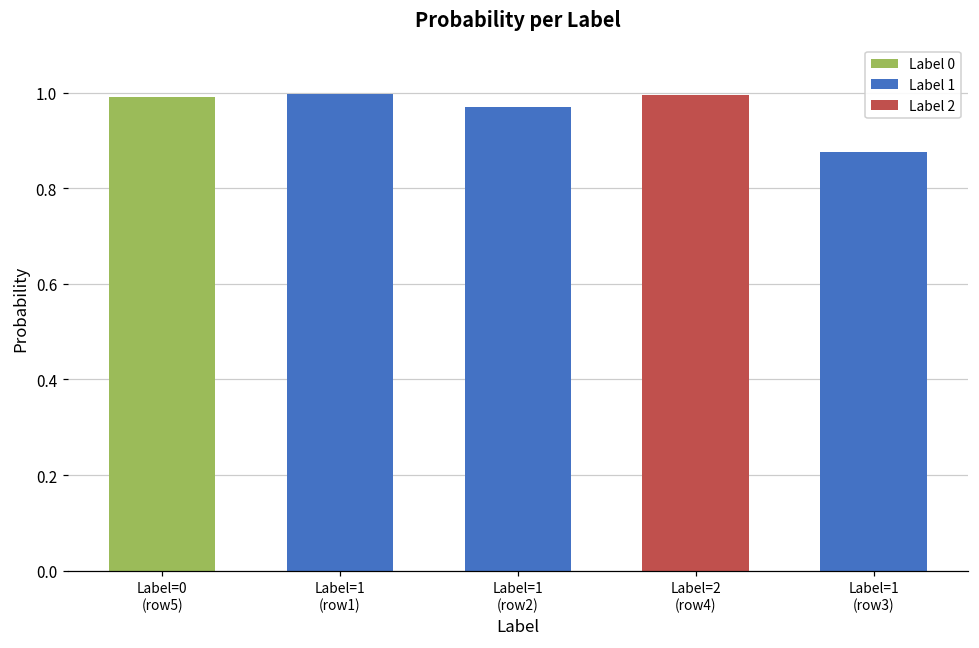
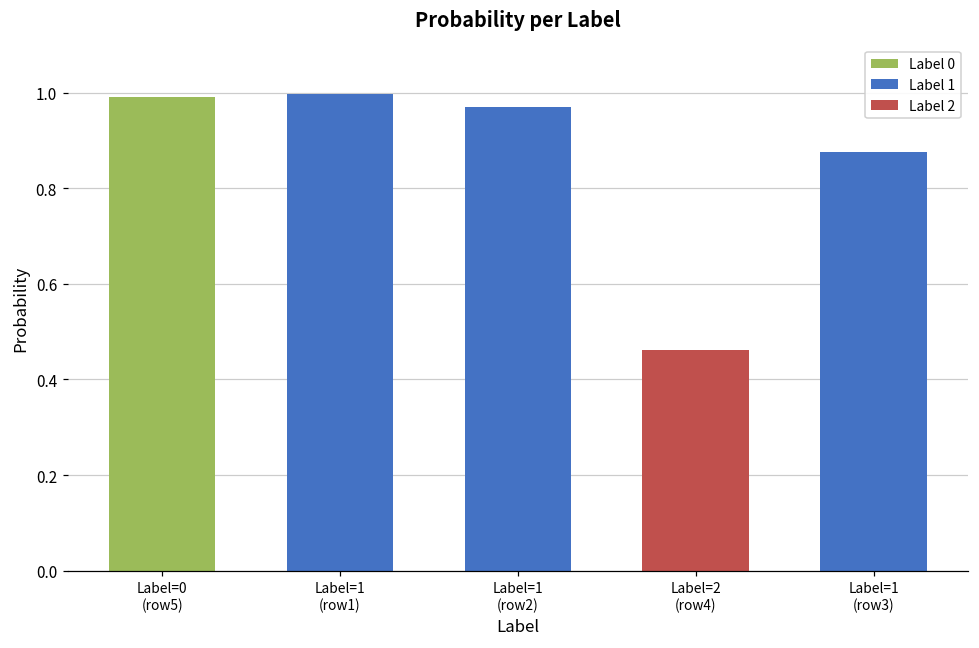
Label=2 (row4): 1.00 -> 0.46
